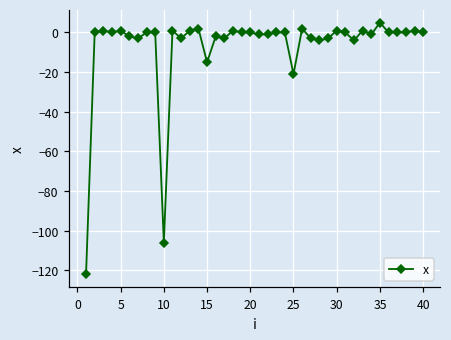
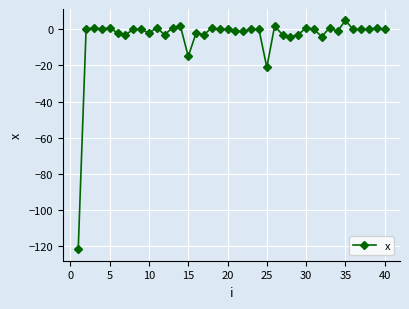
10: -106 -> -2
